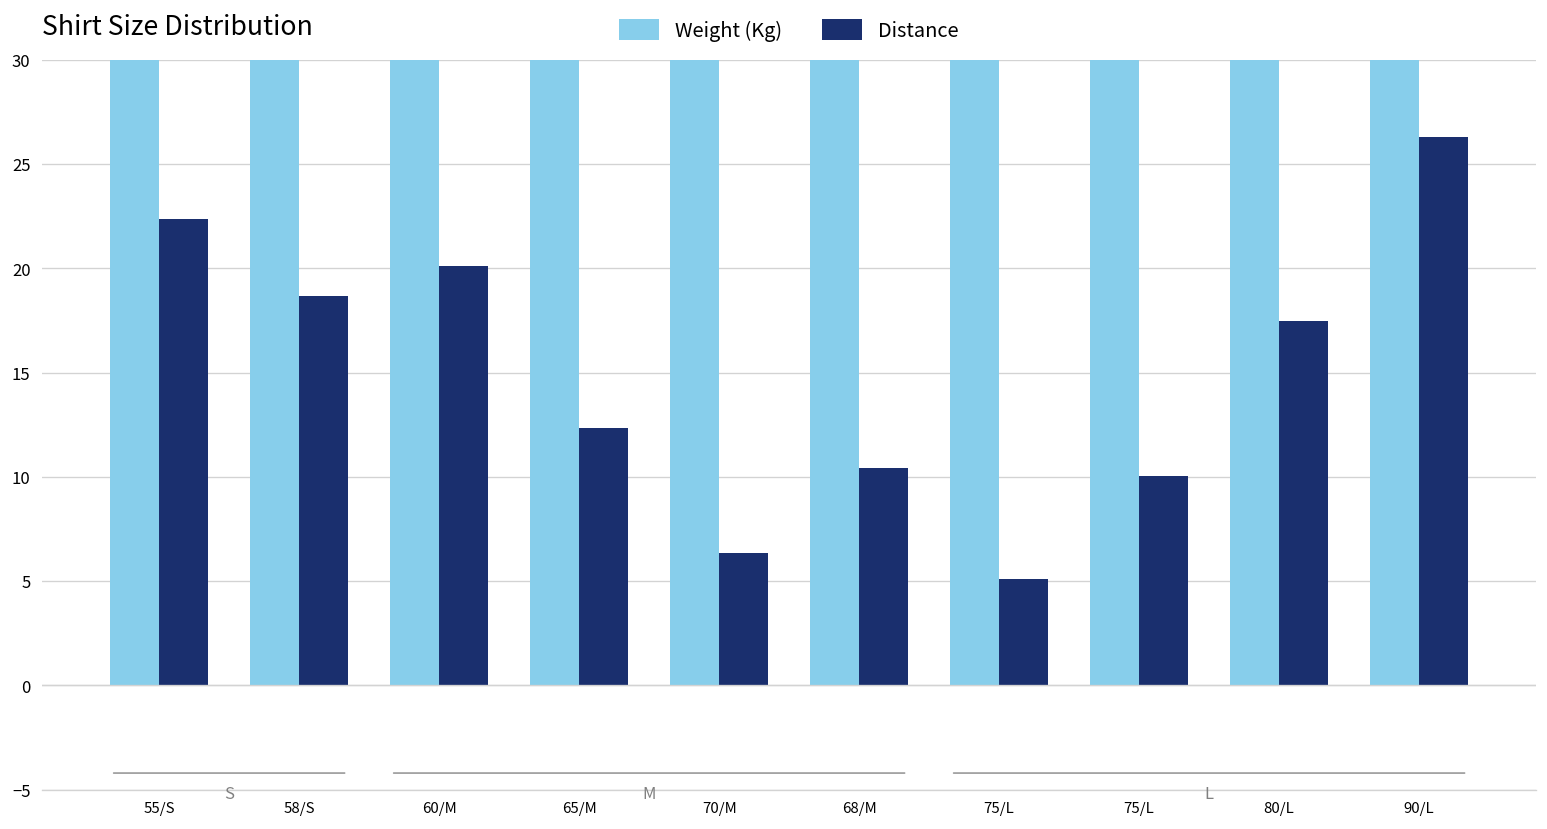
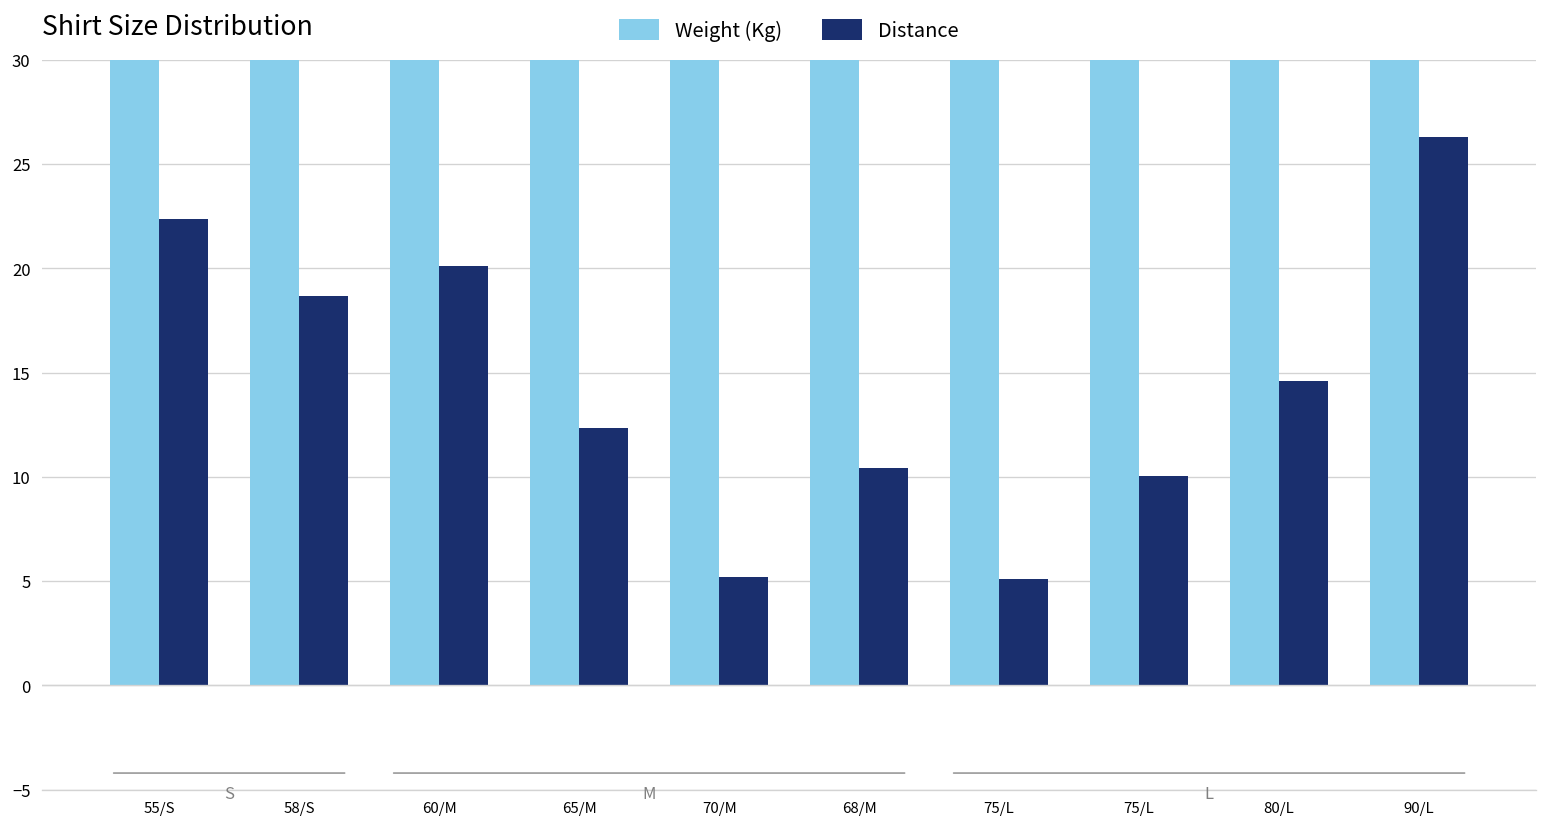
Distance, 70/M: 6.3 -> 5.2
Distance, 80/L: 17.5 -> 14.6
